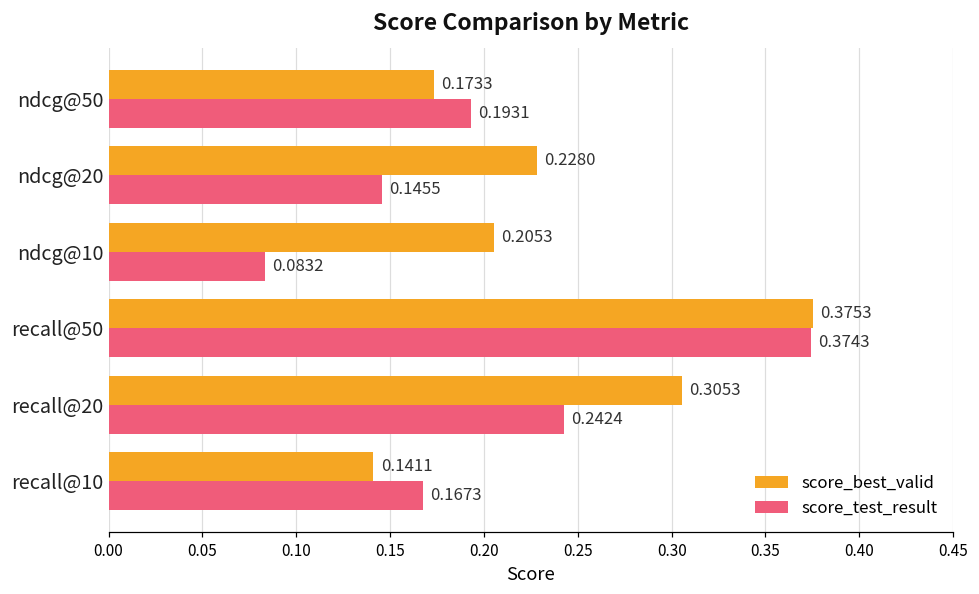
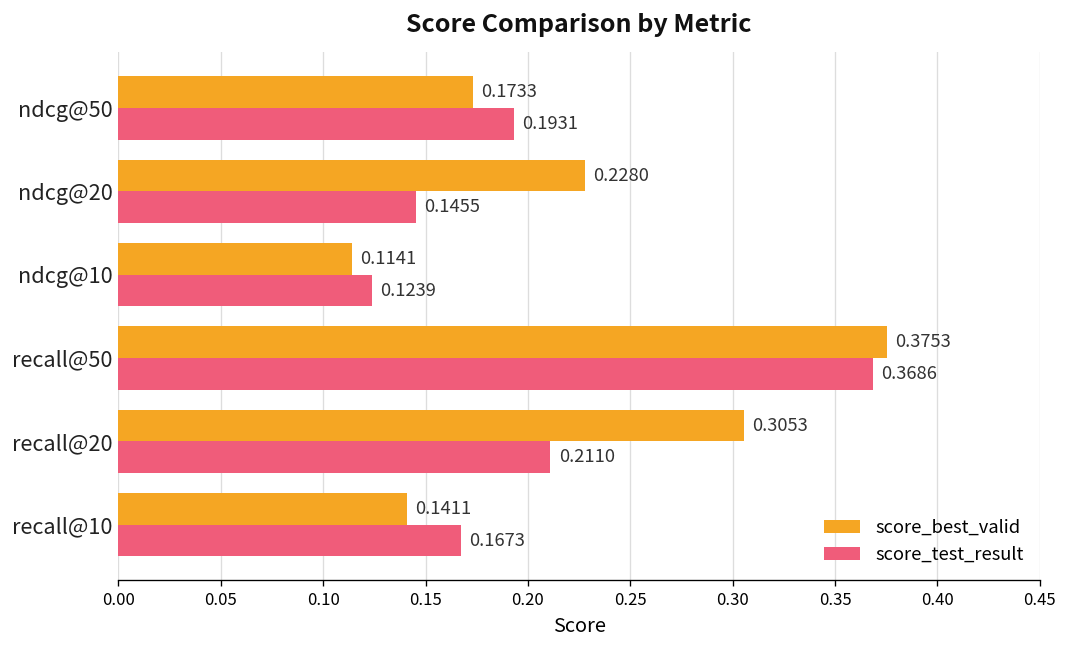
score_best_valid, ndcg@10: 0.2053 -> 0.1141
score_test_result, ndcg@10: 0.0832 -> 0.1239
score_test_result, recall@50: 0.3743 -> 0.3686
score_test_result, recall@20: 0.2424 -> 0.2110
